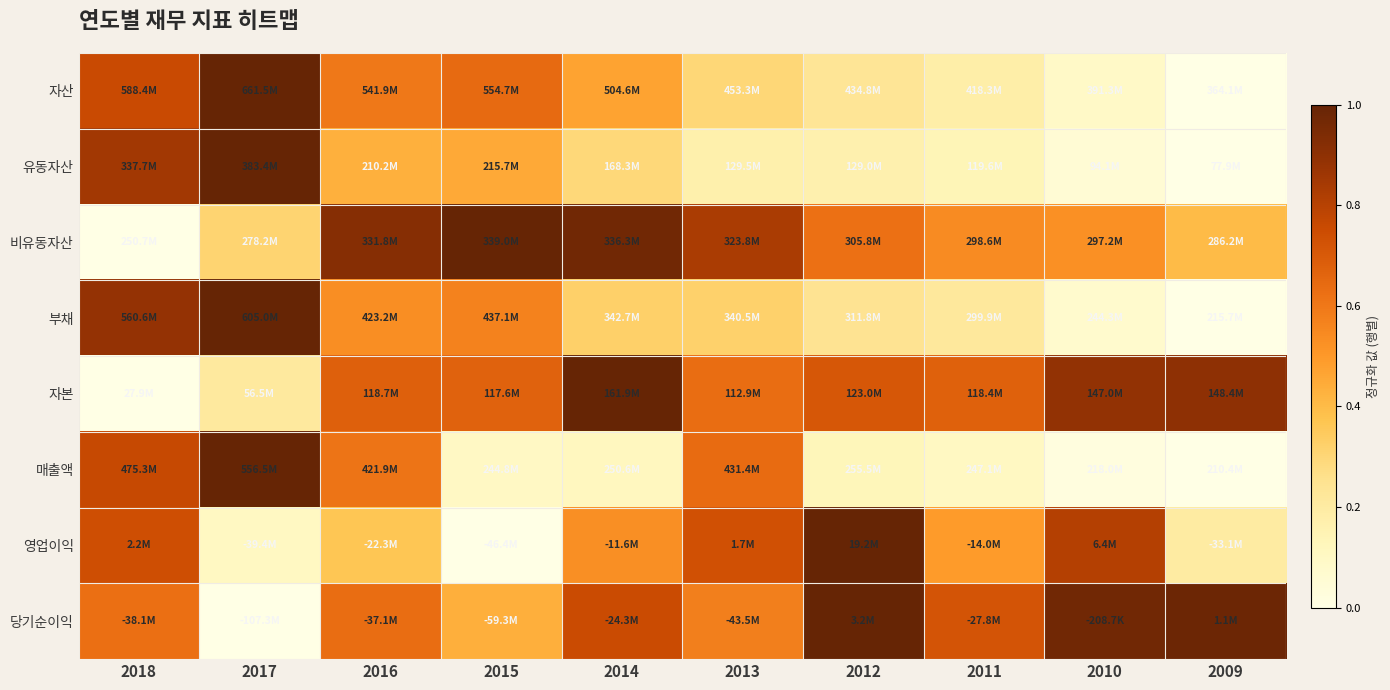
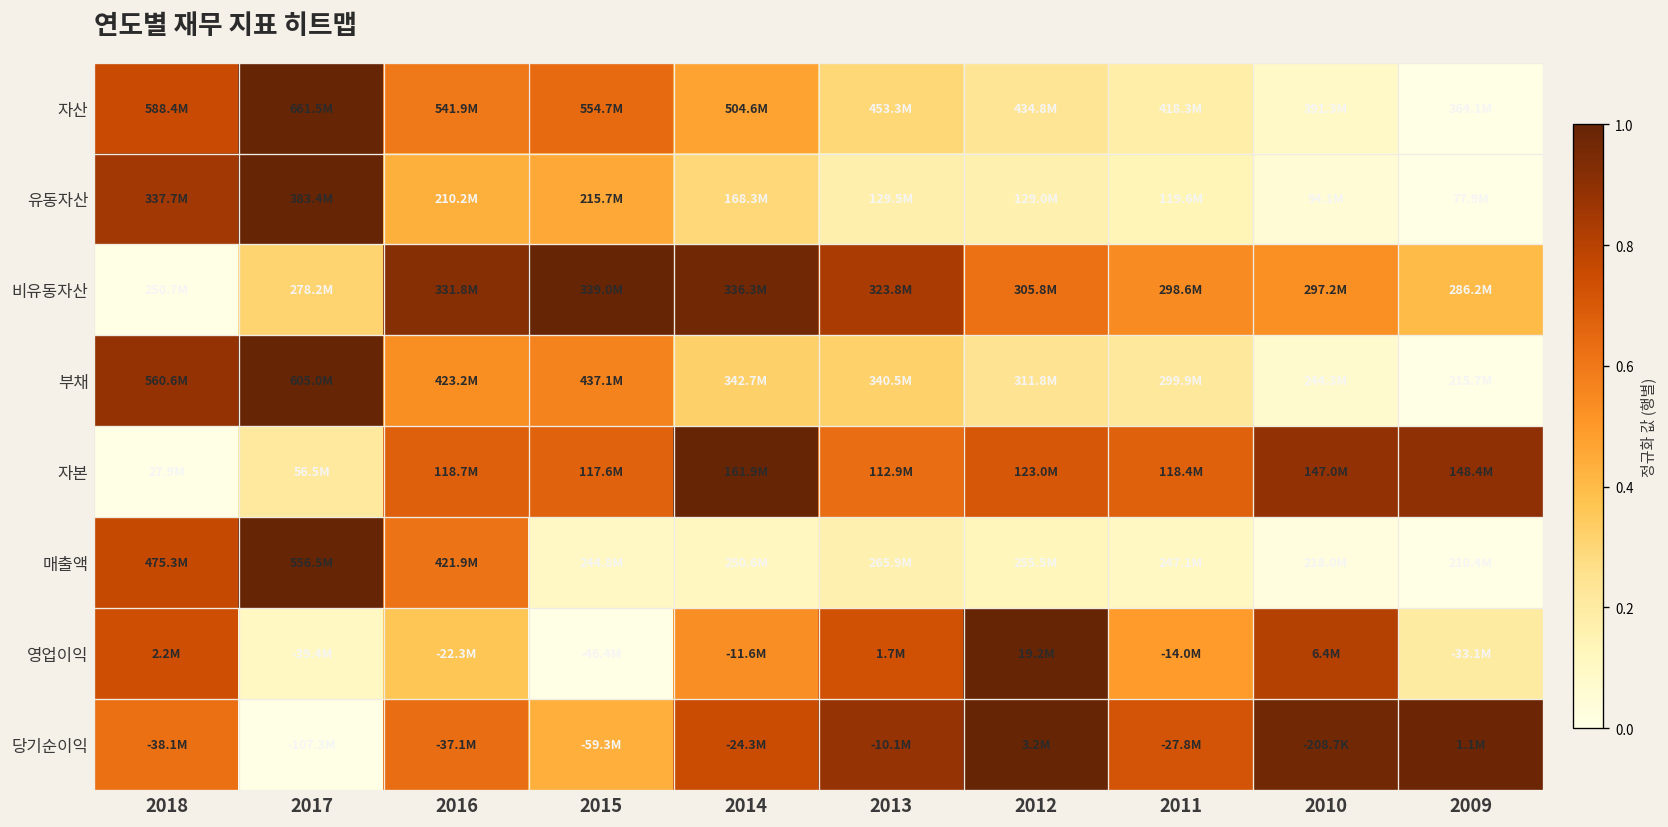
매출액, 2013: 431.4M -> 265.9M
당기순이익, 2013: -43.5M -> -10.1M
